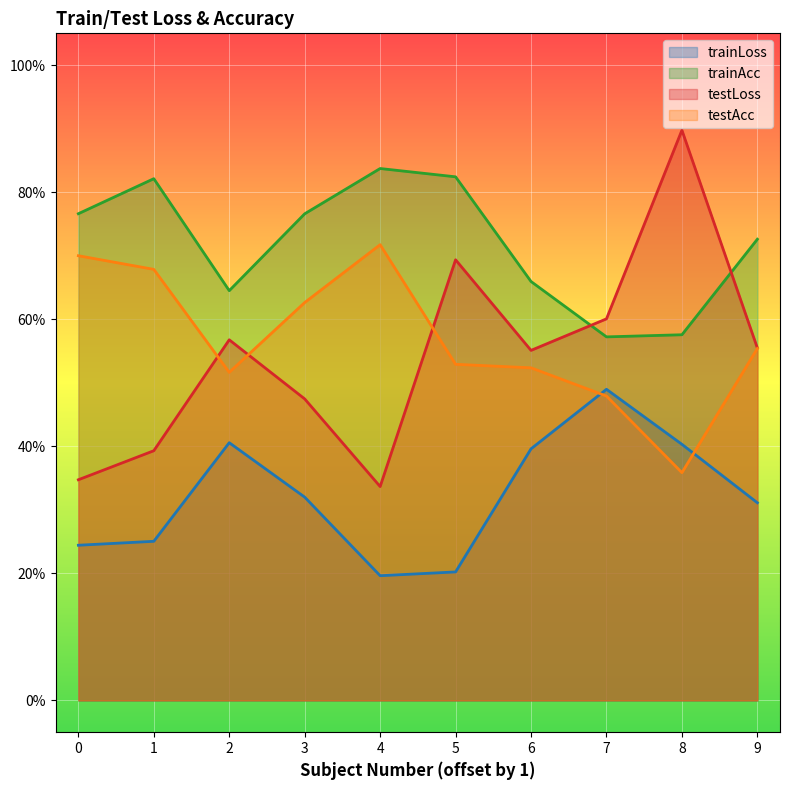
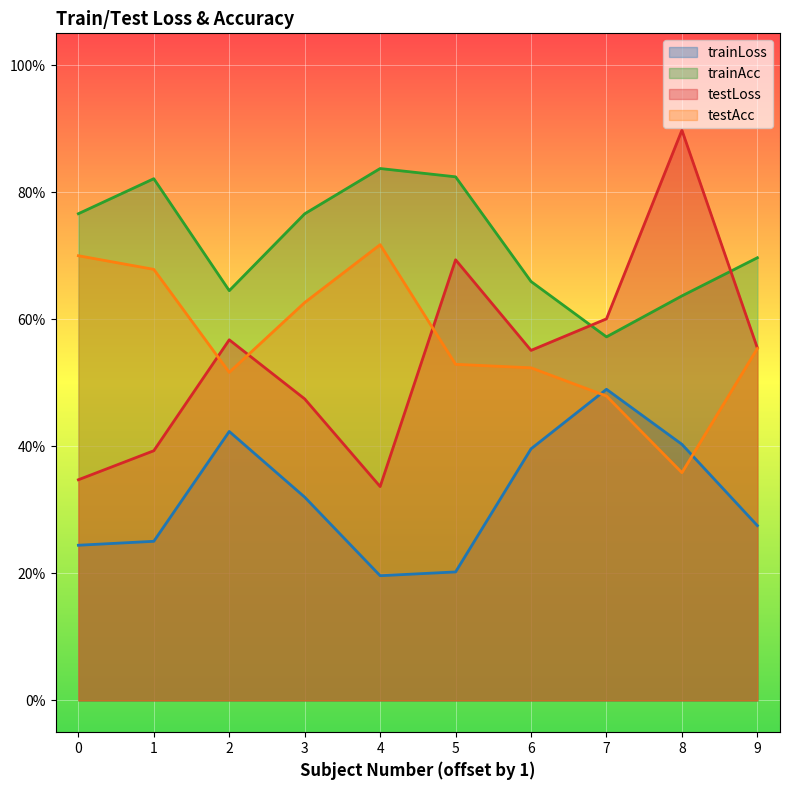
trainLoss, 2: 41% -> 42%
trainAcc, 8: 58% -> 64%
trainLoss, 9: 31% -> 28%
trainAcc, 9: 73% -> 70%
